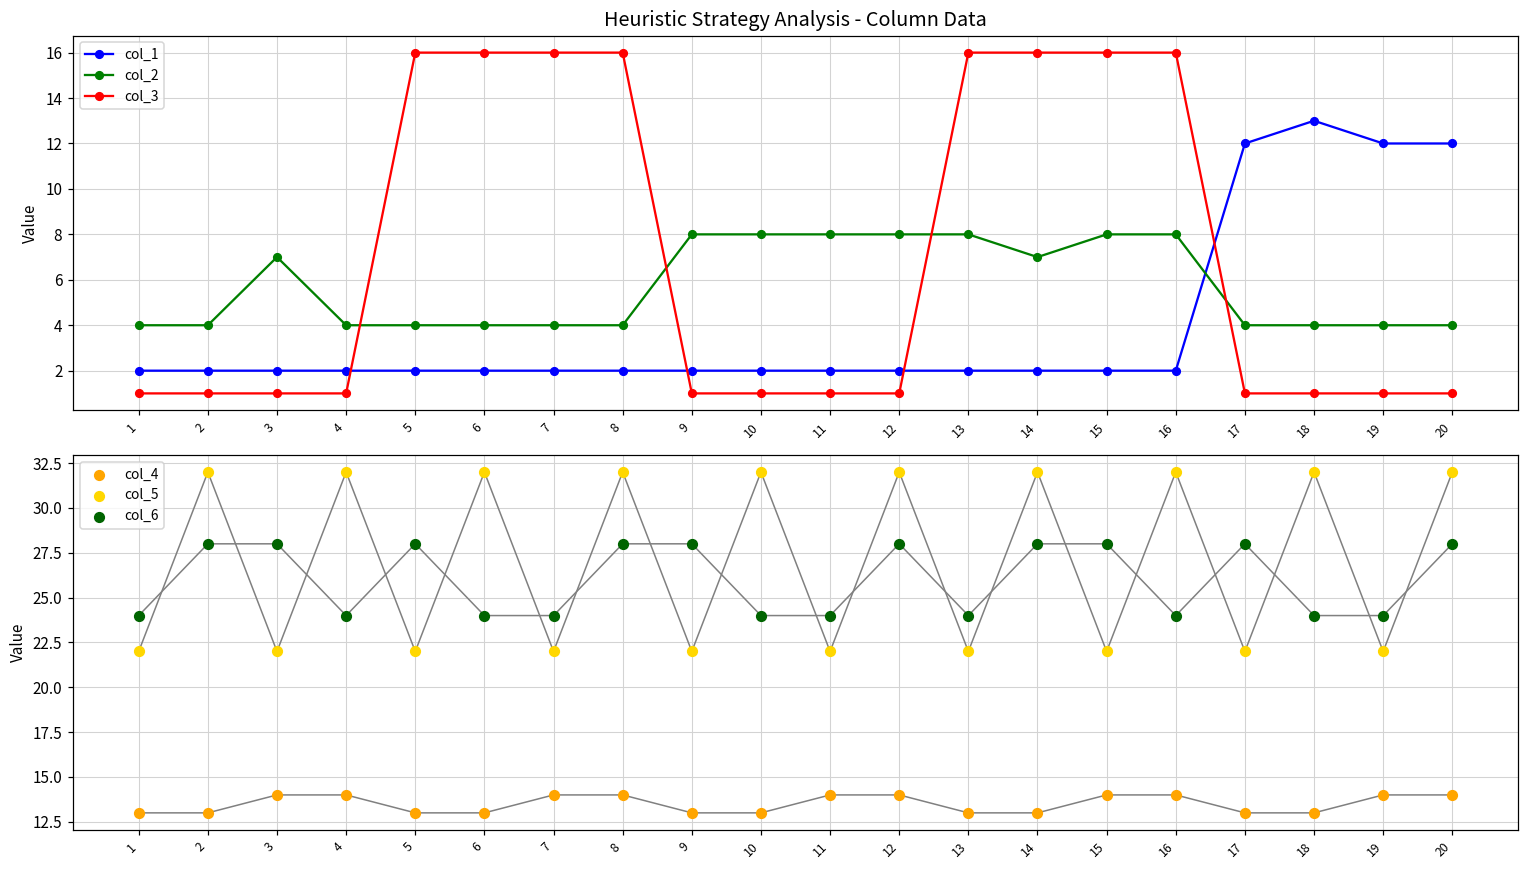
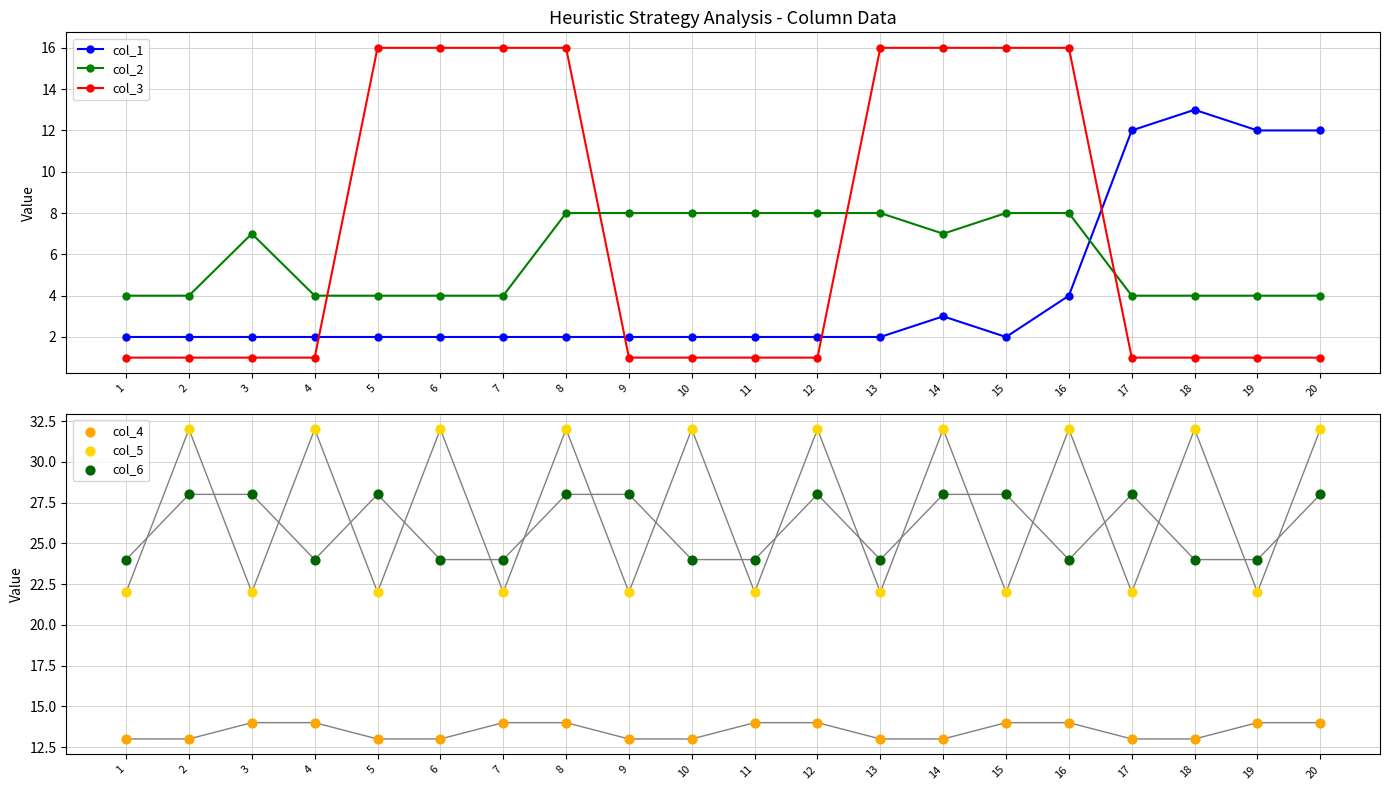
Heuristic Strategy Analysis - Column Data, col_2, 8: 4 -> 8
Heuristic Strategy Analysis - Column Data, col_1, 14: 2 -> 3
Heuristic Strategy Analysis - Column Data, col_1, 16: 2 -> 4
